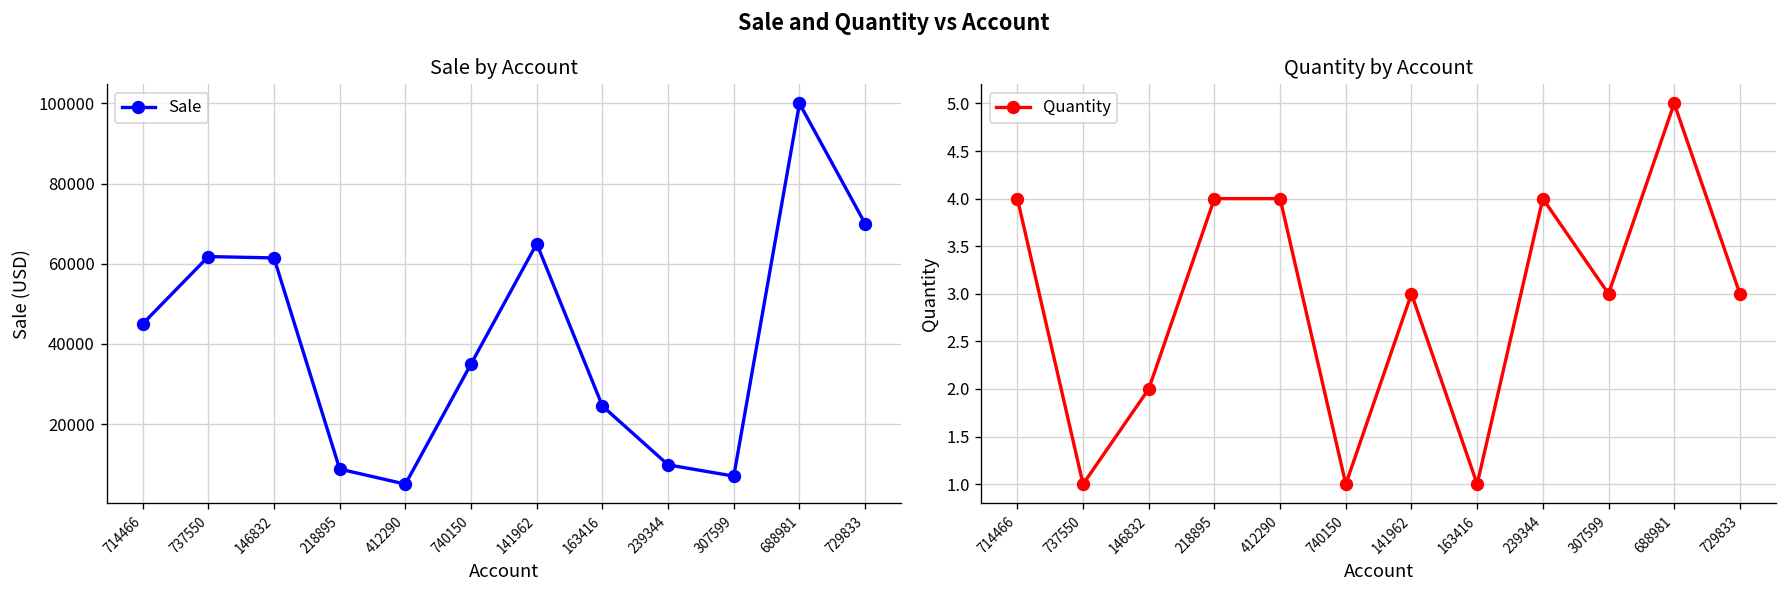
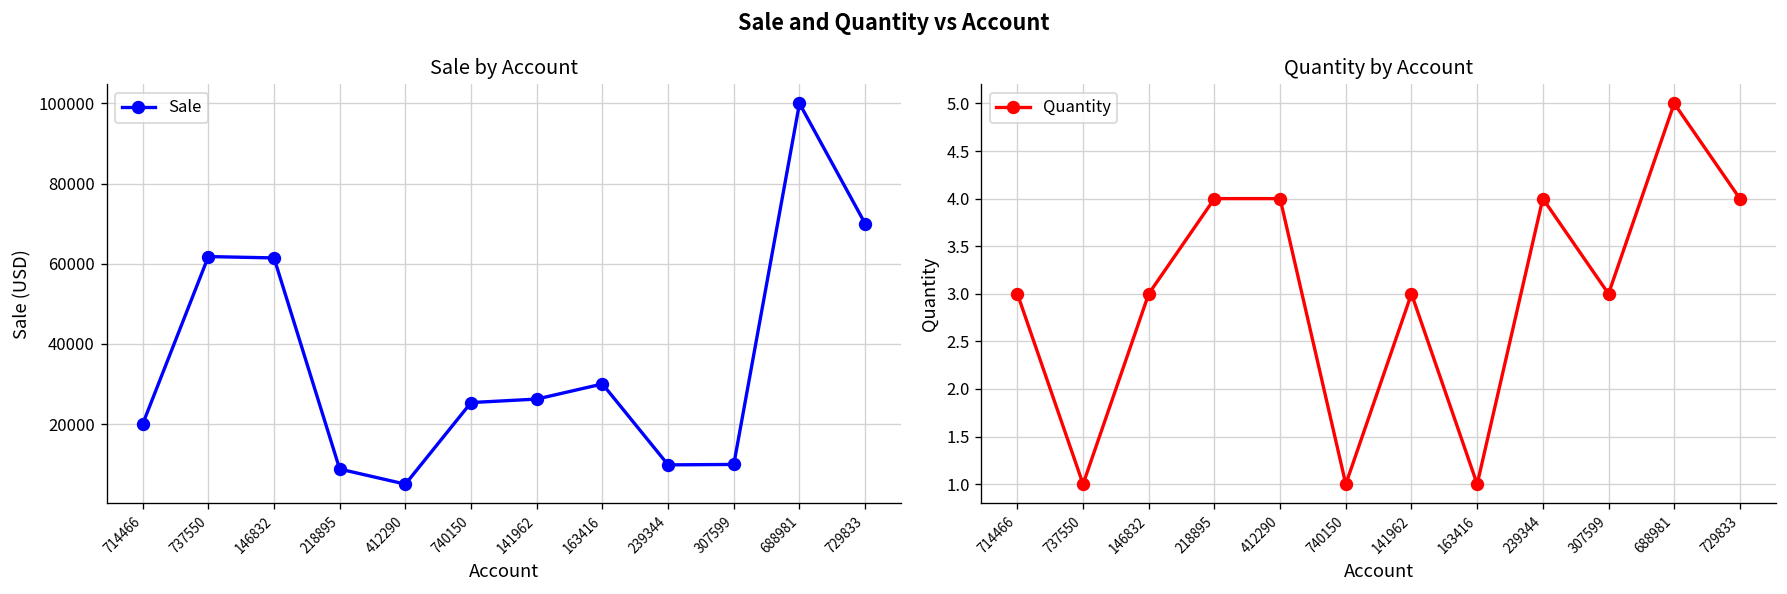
Sale by Account, 714466: 45000 -> 20000
Sale by Account, 740150: 35000 -> 25000
Sale by Account, 141962: 65000 -> 26000
Sale by Account, 163416: 24000 -> 30000
Sale by Account, 307599: 7000 -> 10000
Quantity by Account, 714466: 4 -> 3
Quantity by Account, 146832: 2 -> 3
Quantity by Account, 729833: 3 -> 4
